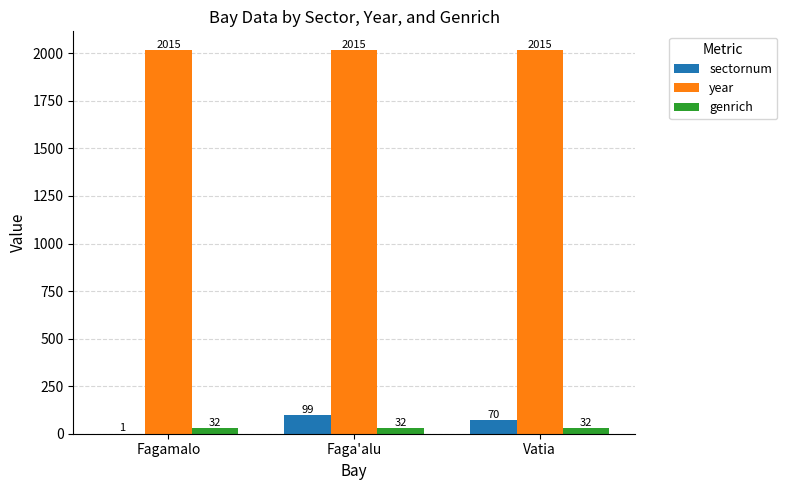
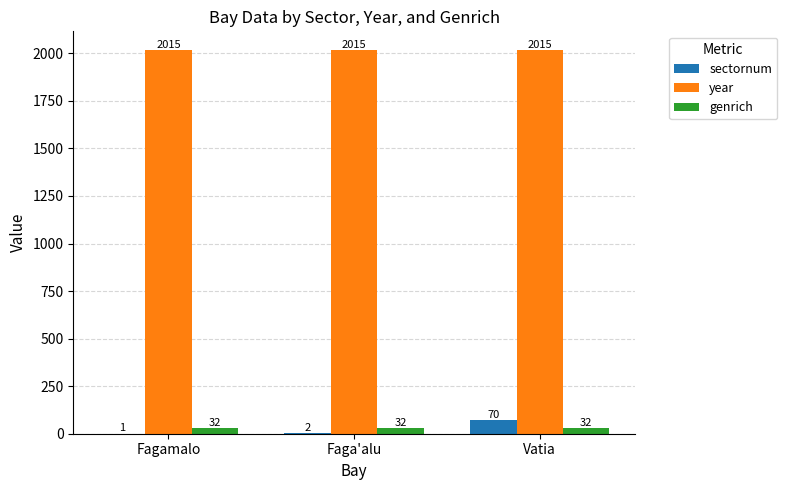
sectornum, Faga'alu: 99 -> 2
